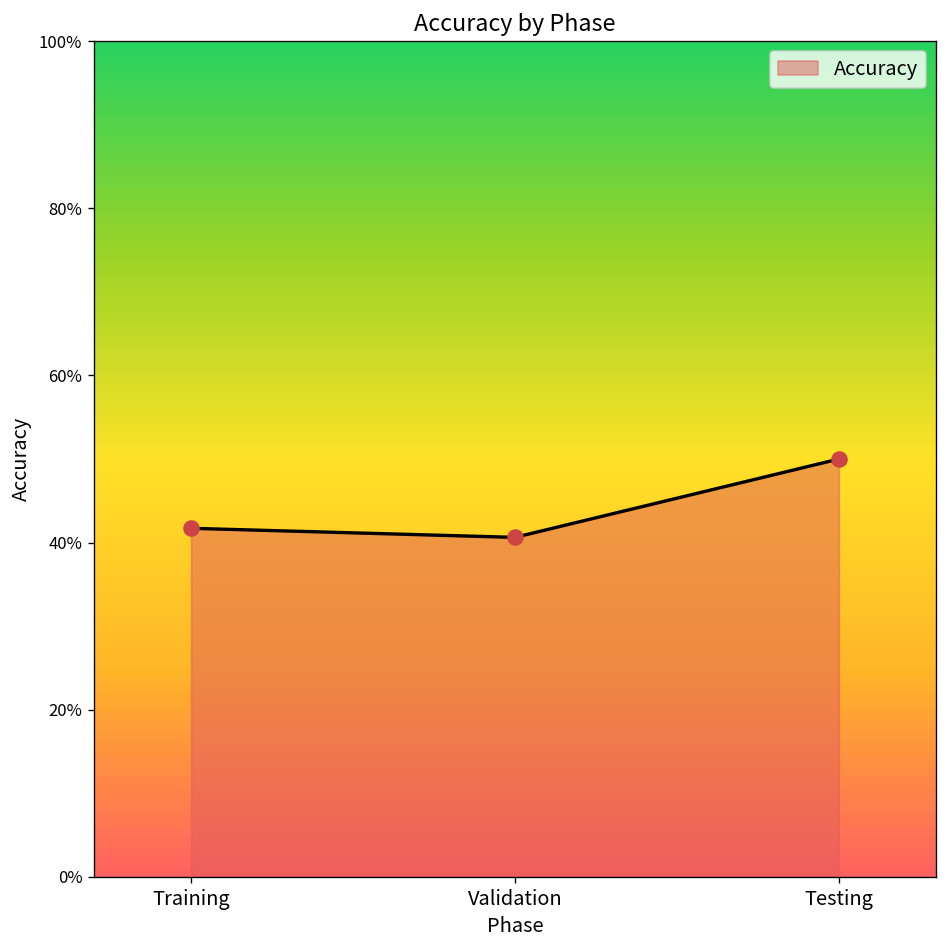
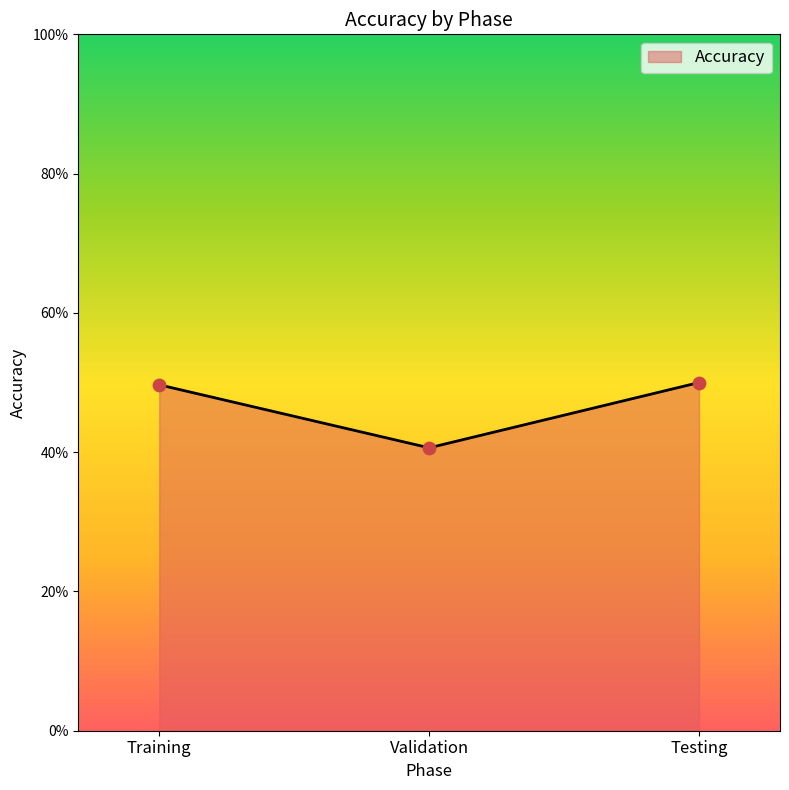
Training: 42% -> 50%
